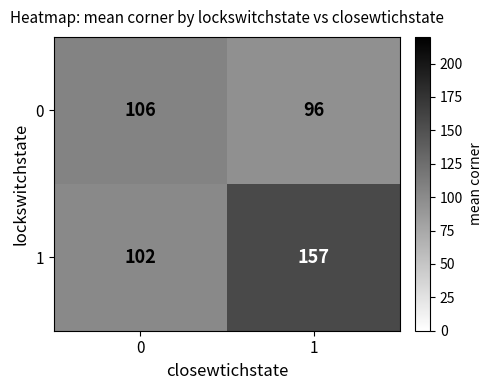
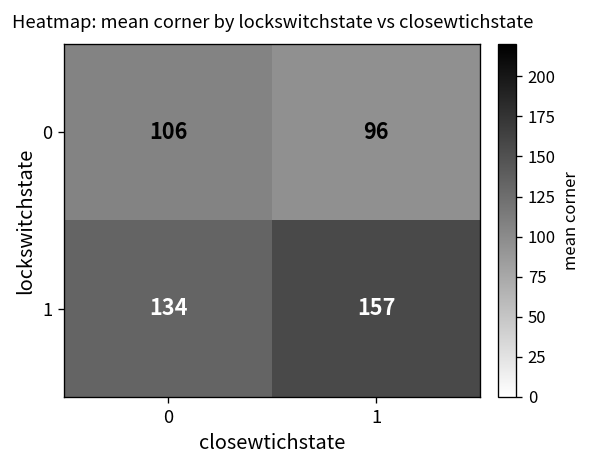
1, 0: 102 -> 134
